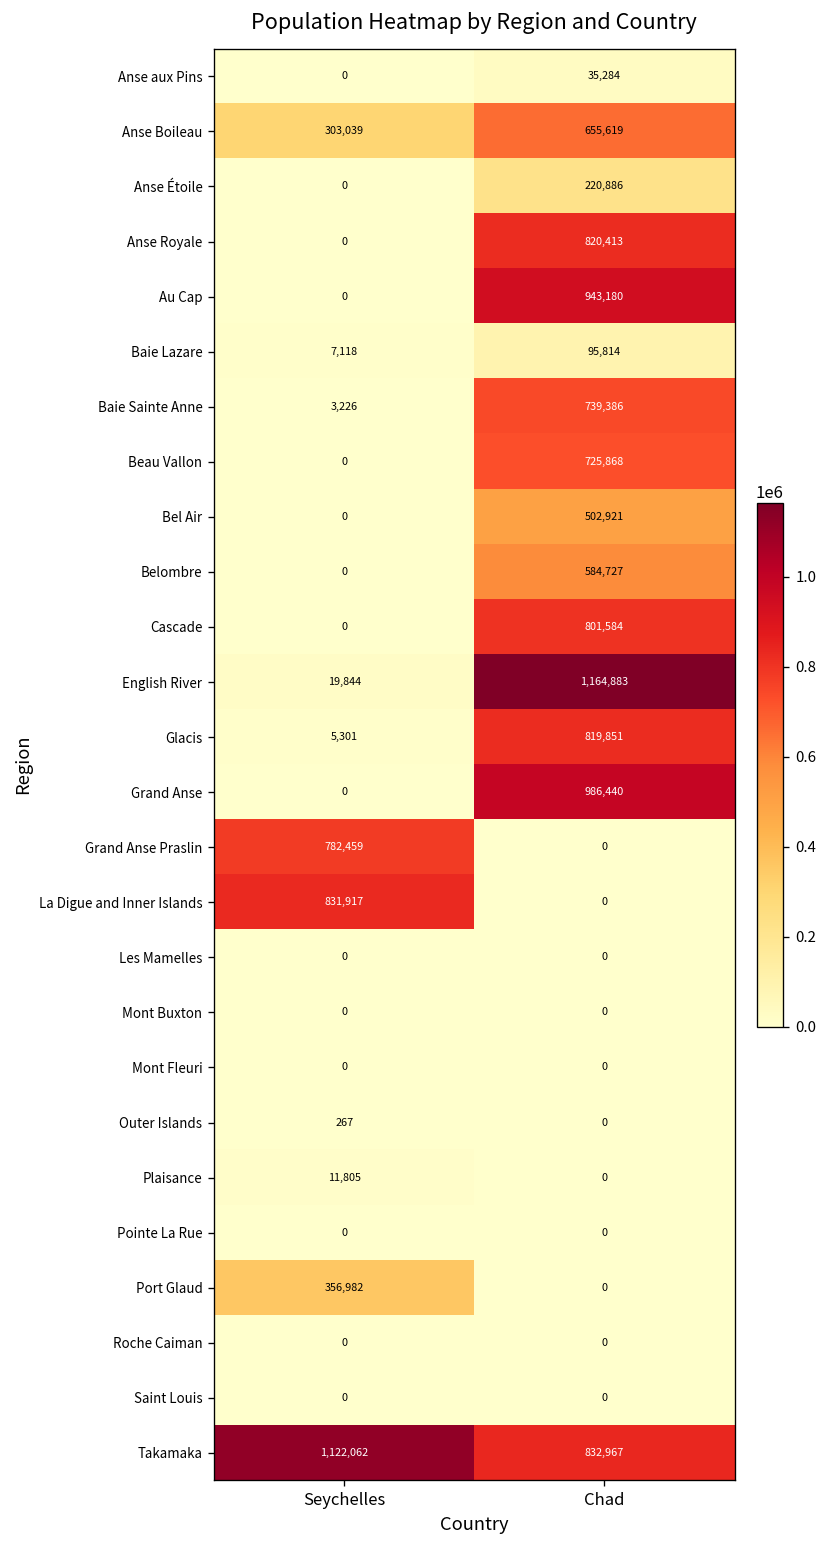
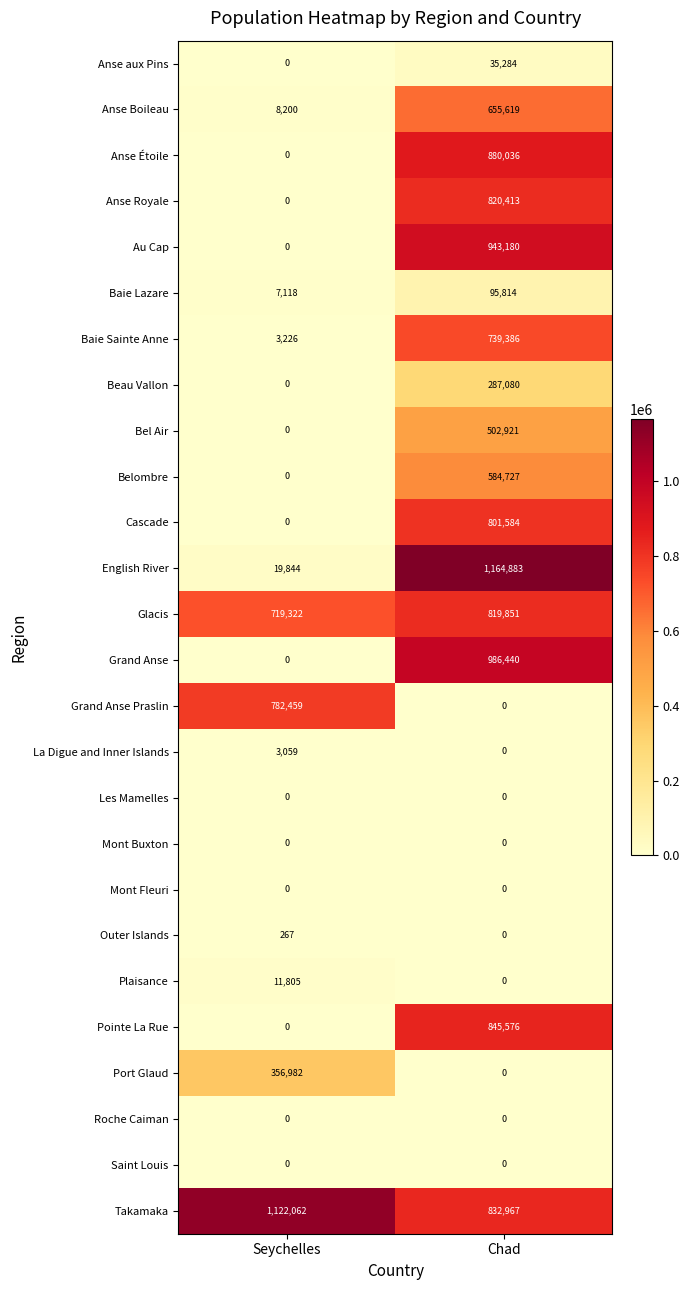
Anse Boileau, Seychelles: 303,039 -> 8,200
Anse Étoile, Chad: 220,886 -> 880,036
Beau Vallon, Chad: 725,868 -> 287,080
Glacis, Seychelles: 5,301 -> 719,322
La Digue and Inner Islands, Seychelles: 831,917 -> 3,059
Pointe La Rue, Chad: 0 -> 845,576
